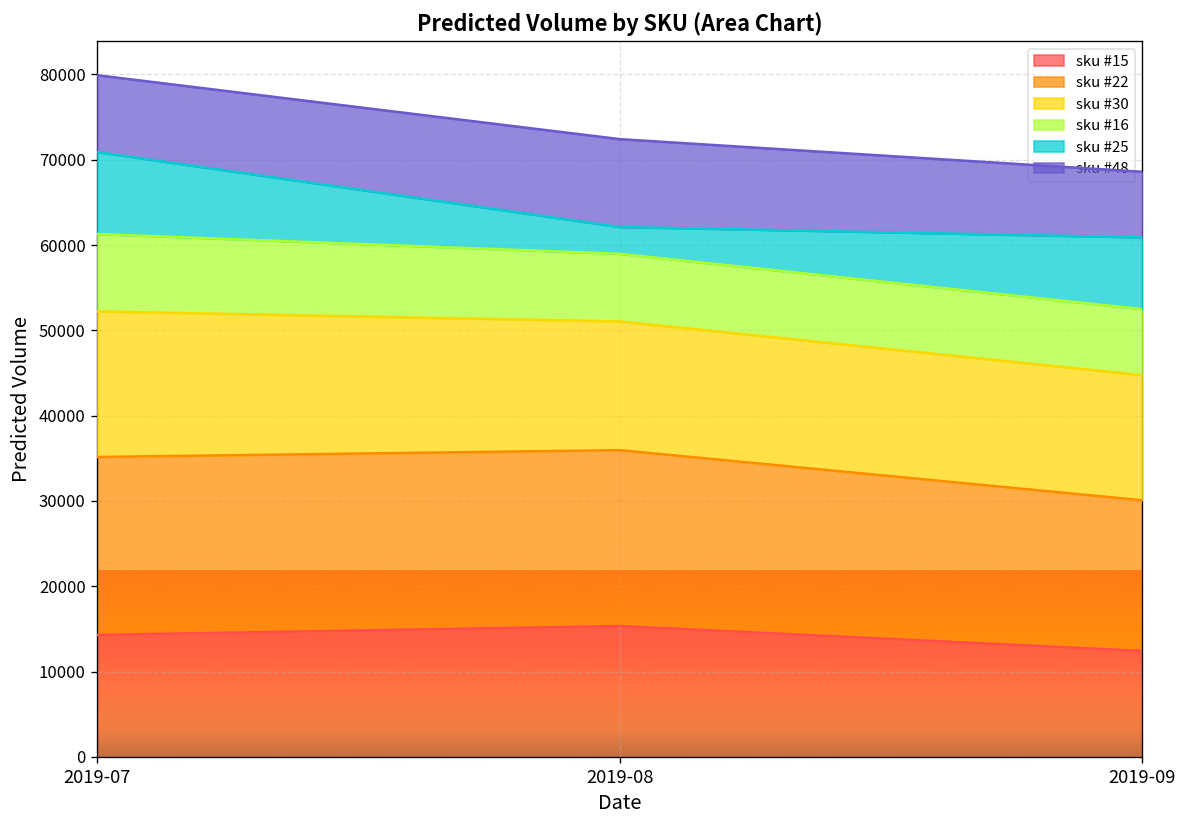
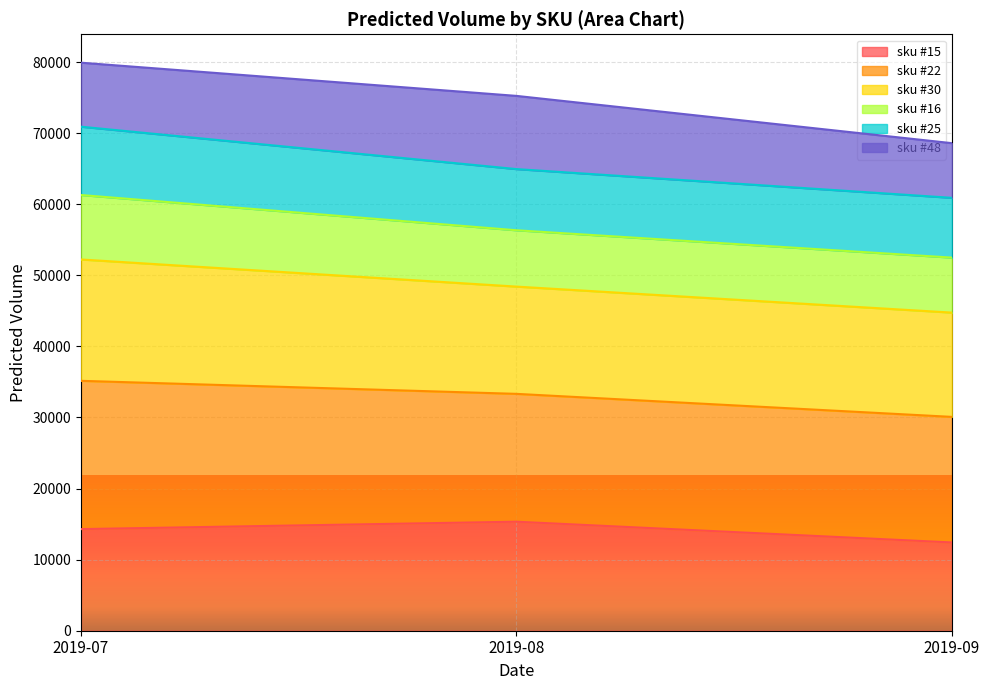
sku #22, 2019-08: 21000 -> 18000
sku #25, 2019-08: 3000 -> 9000
